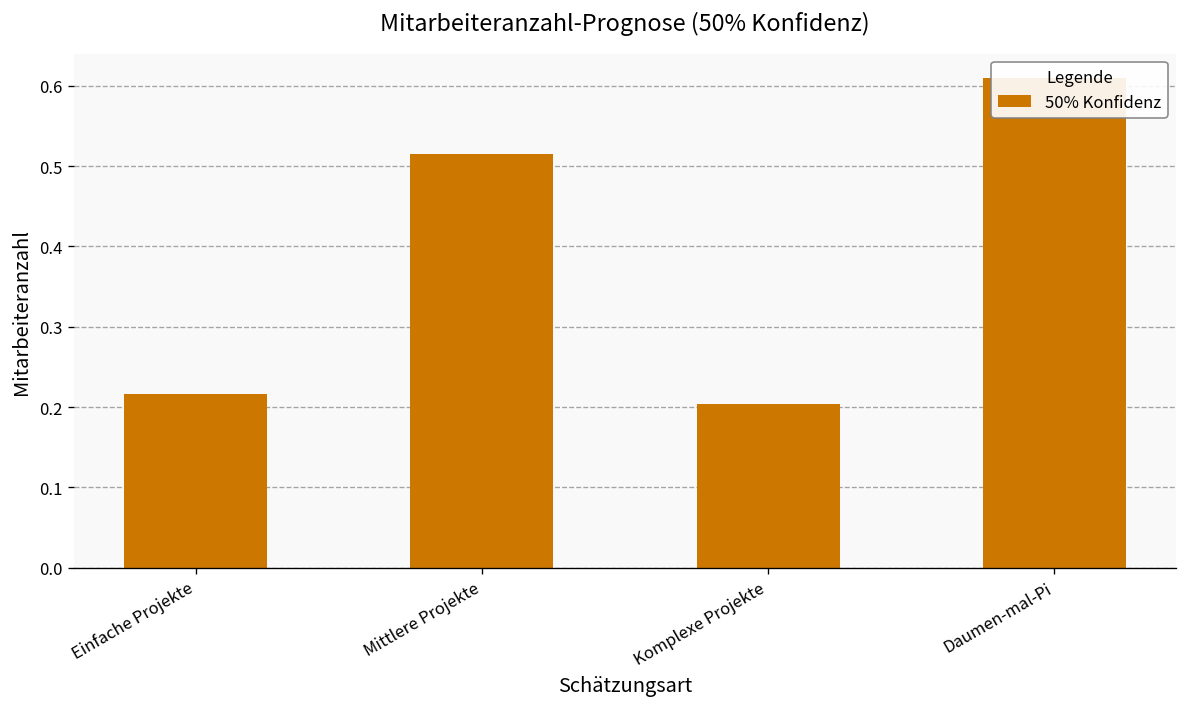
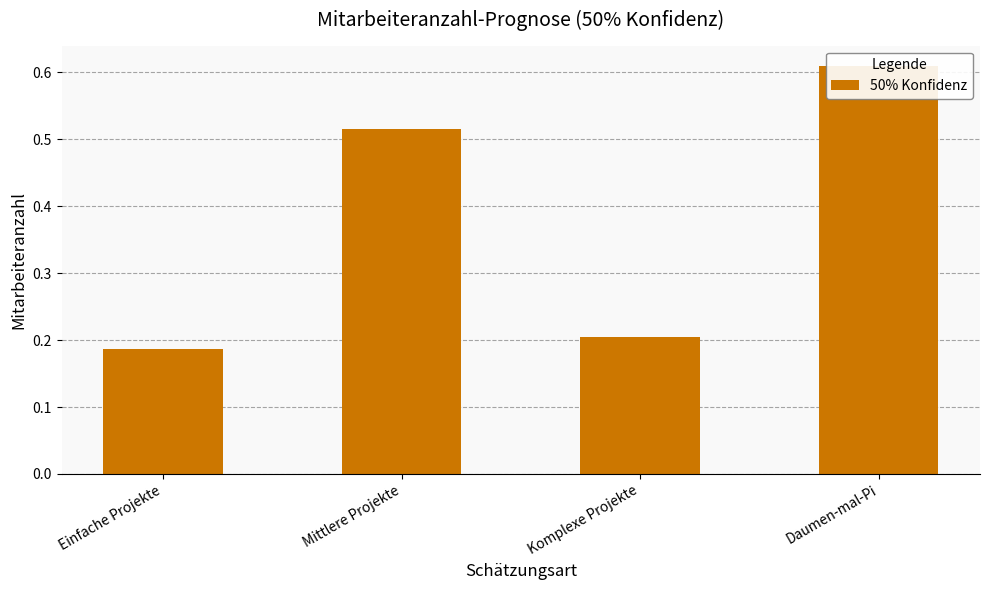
Einfache Projekte: 0.22 -> 0.19
